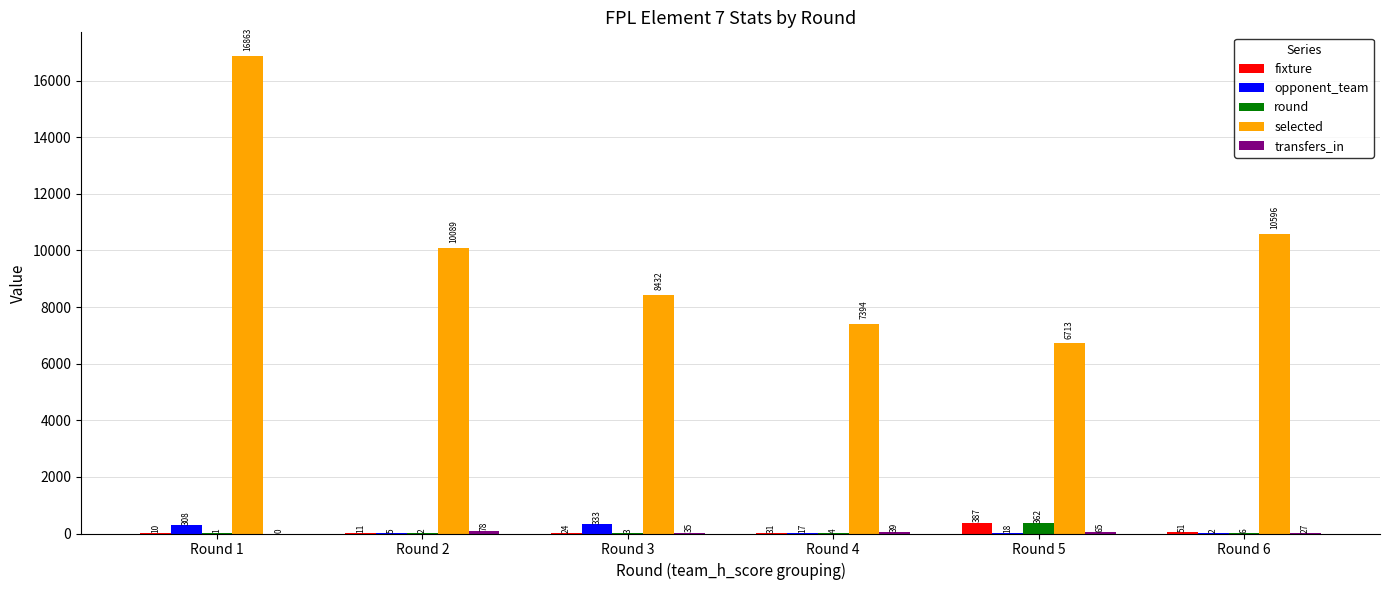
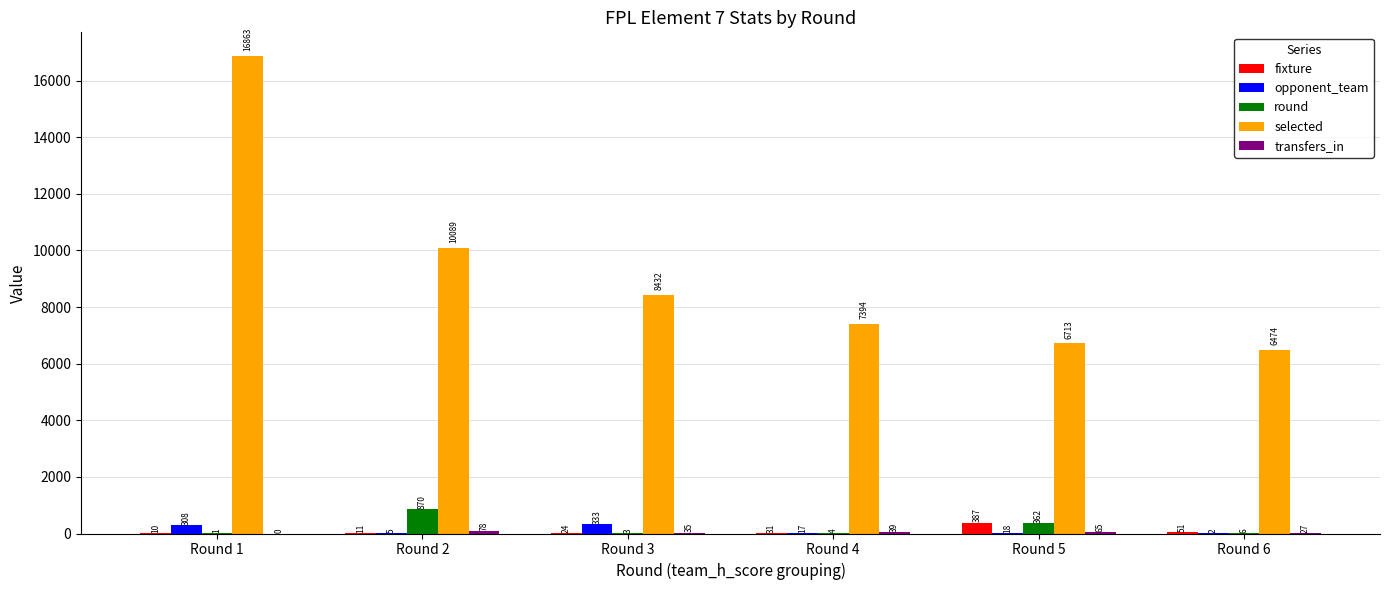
round, Round 2: 2 -> 870
selected, Round 6: 10596 -> 6474
